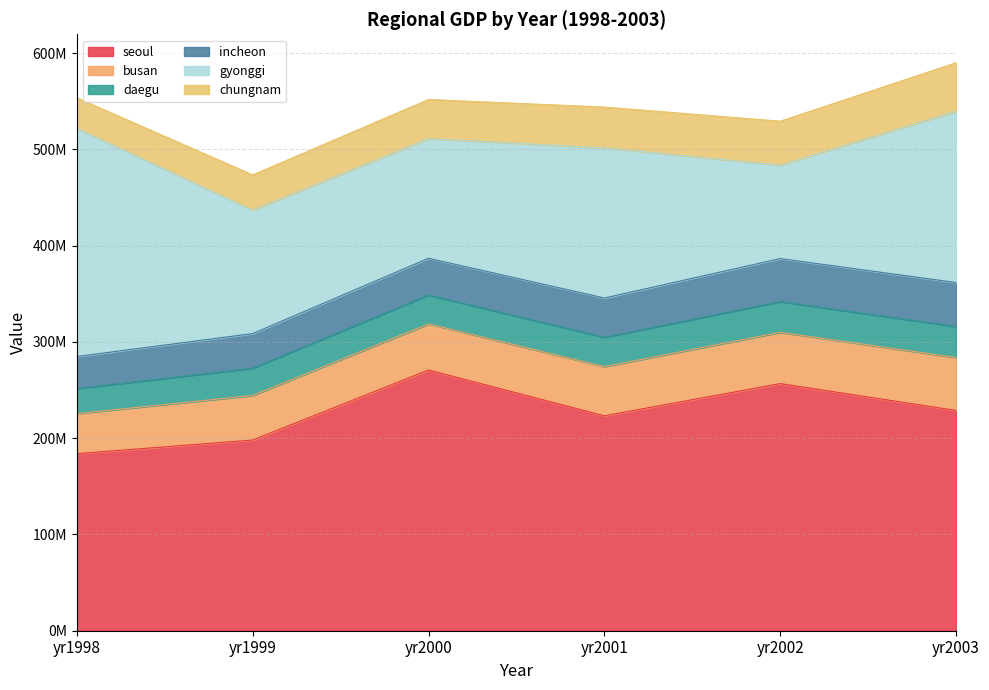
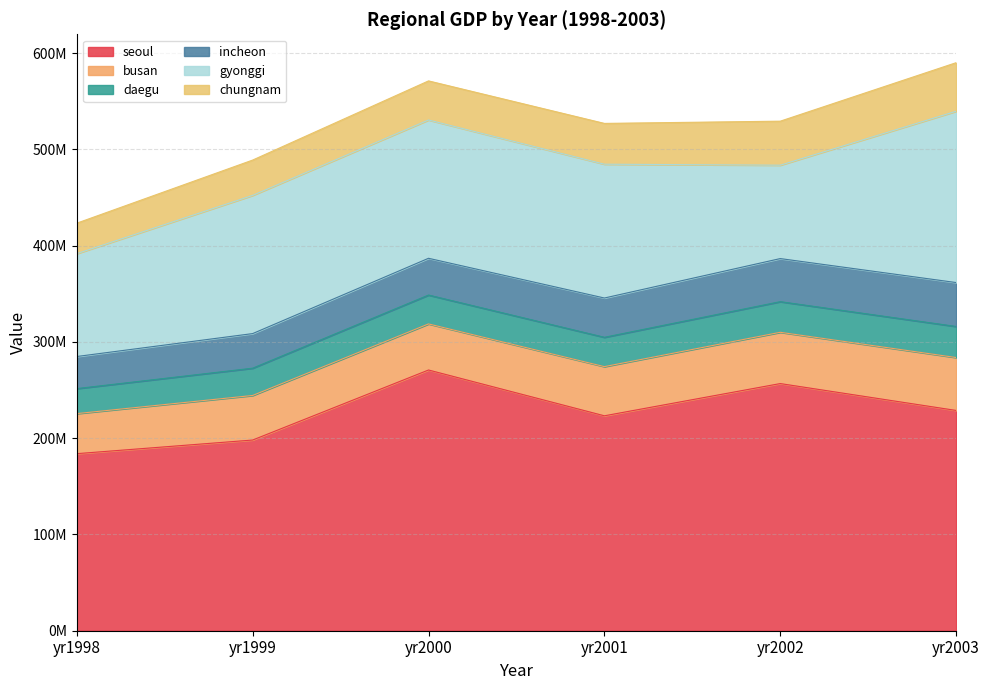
gyonggi, yr1998: 240000000 -> 110000000
gyonggi, yr1999: 130000000 -> 140000000
gyonggi, yr2000: 120000000 -> 140000000
gyonggi, yr2001: 160000000 -> 140000000
